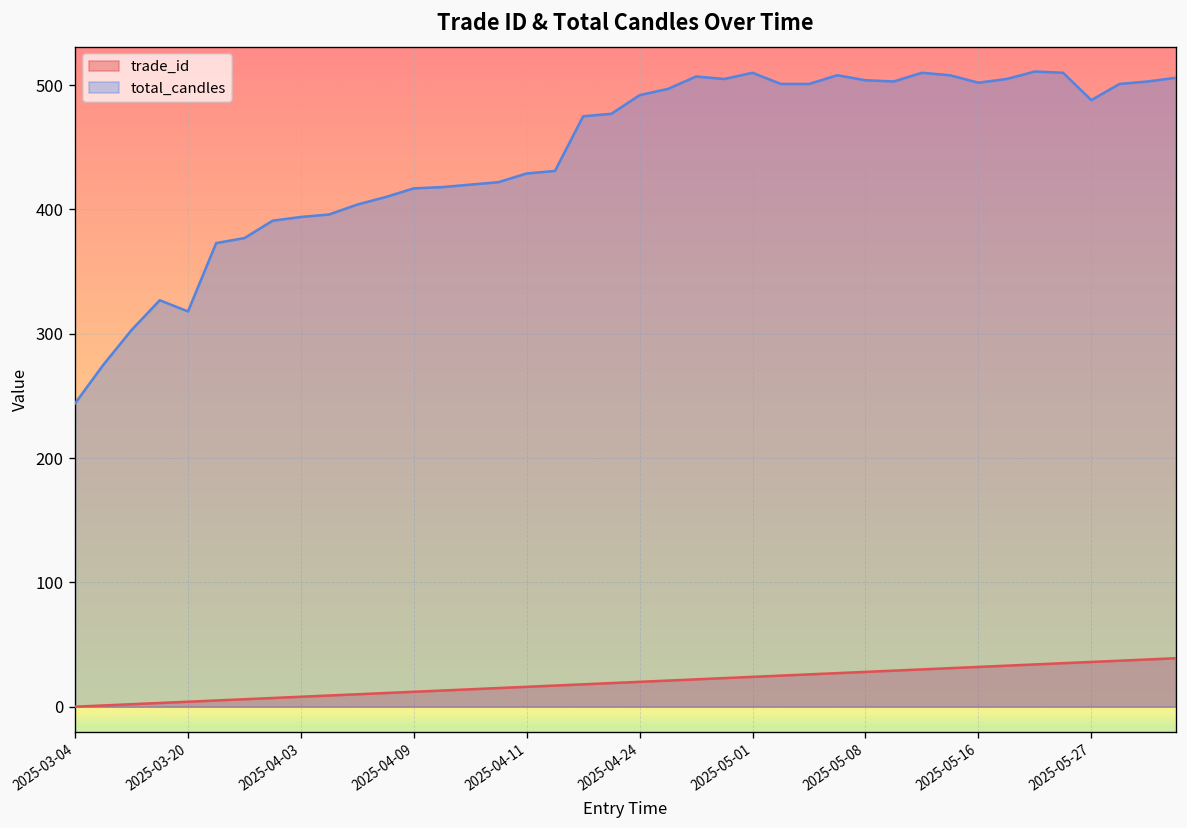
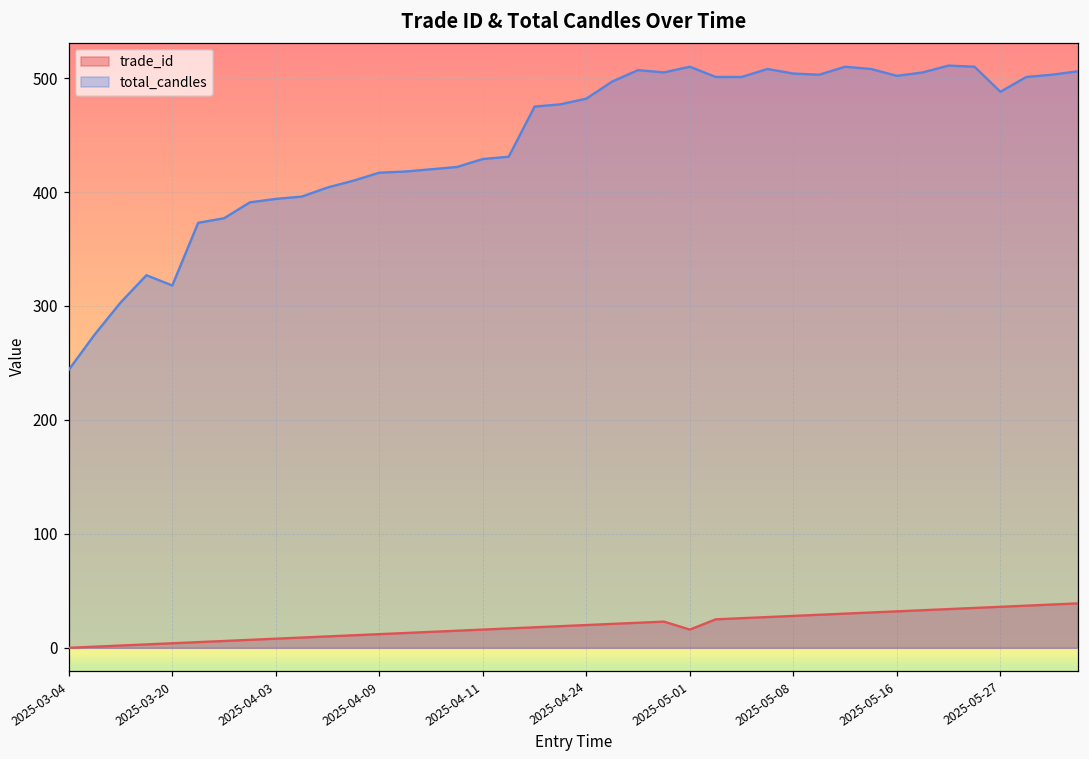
total_candles, 2025-04-24: 492 -> 482
trade_id, 2025-05-01: 24 -> 16
